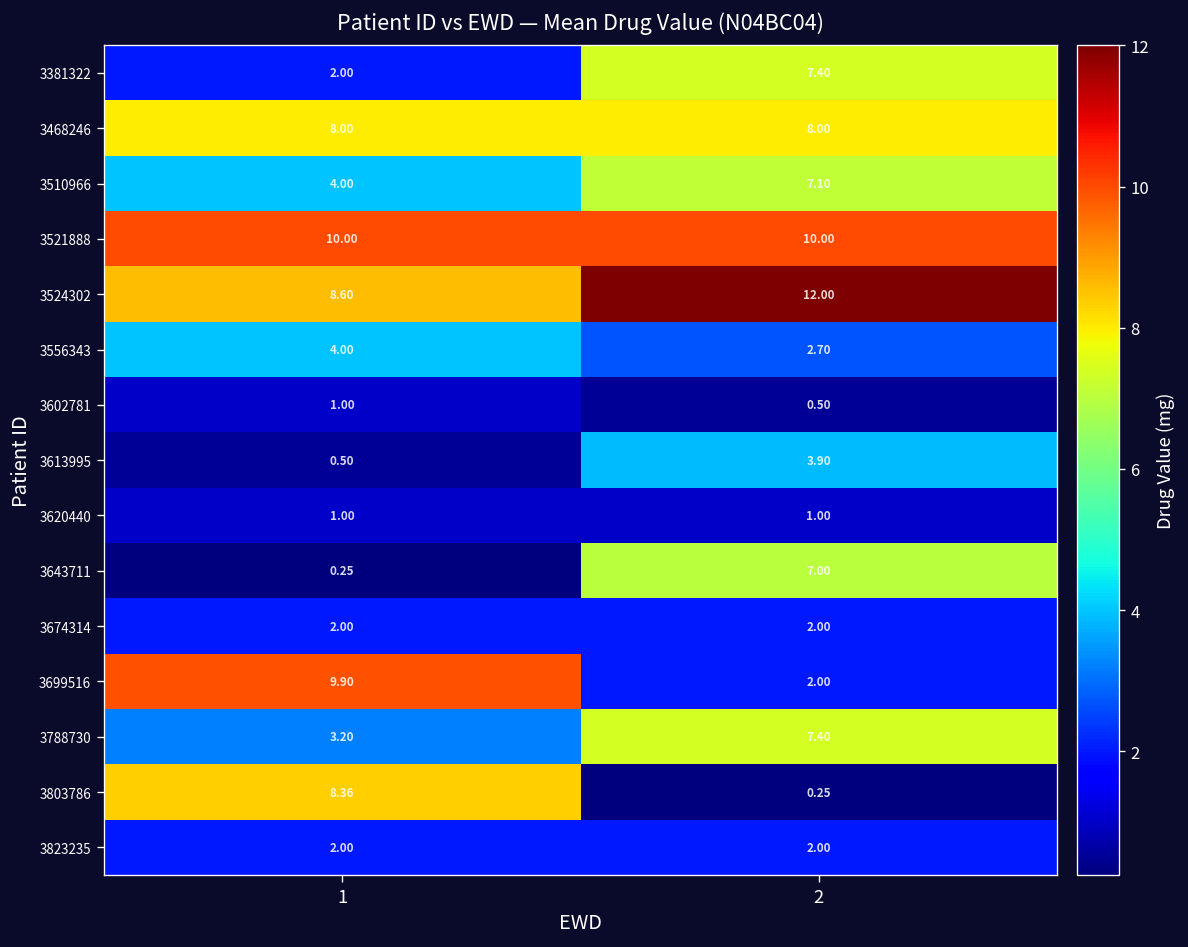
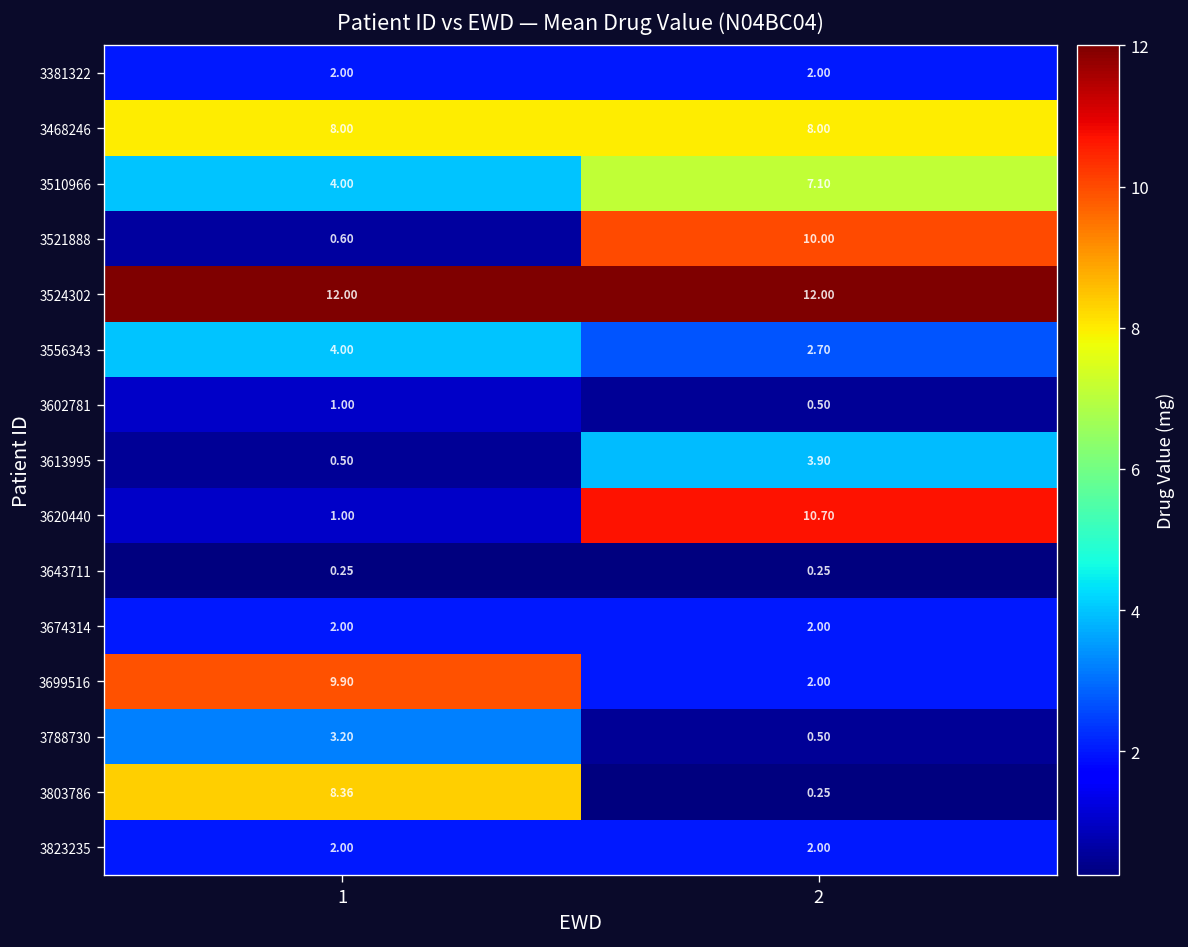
3381322, 2: 7.40 -> 2.00
3521888, 1: 10.00 -> 0.60
3524302, 1: 8.60 -> 12.00
3620440, 2: 1.00 -> 10.70
3643711, 2: 7.00 -> 0.25
3788730, 2: 7.40 -> 0.50
